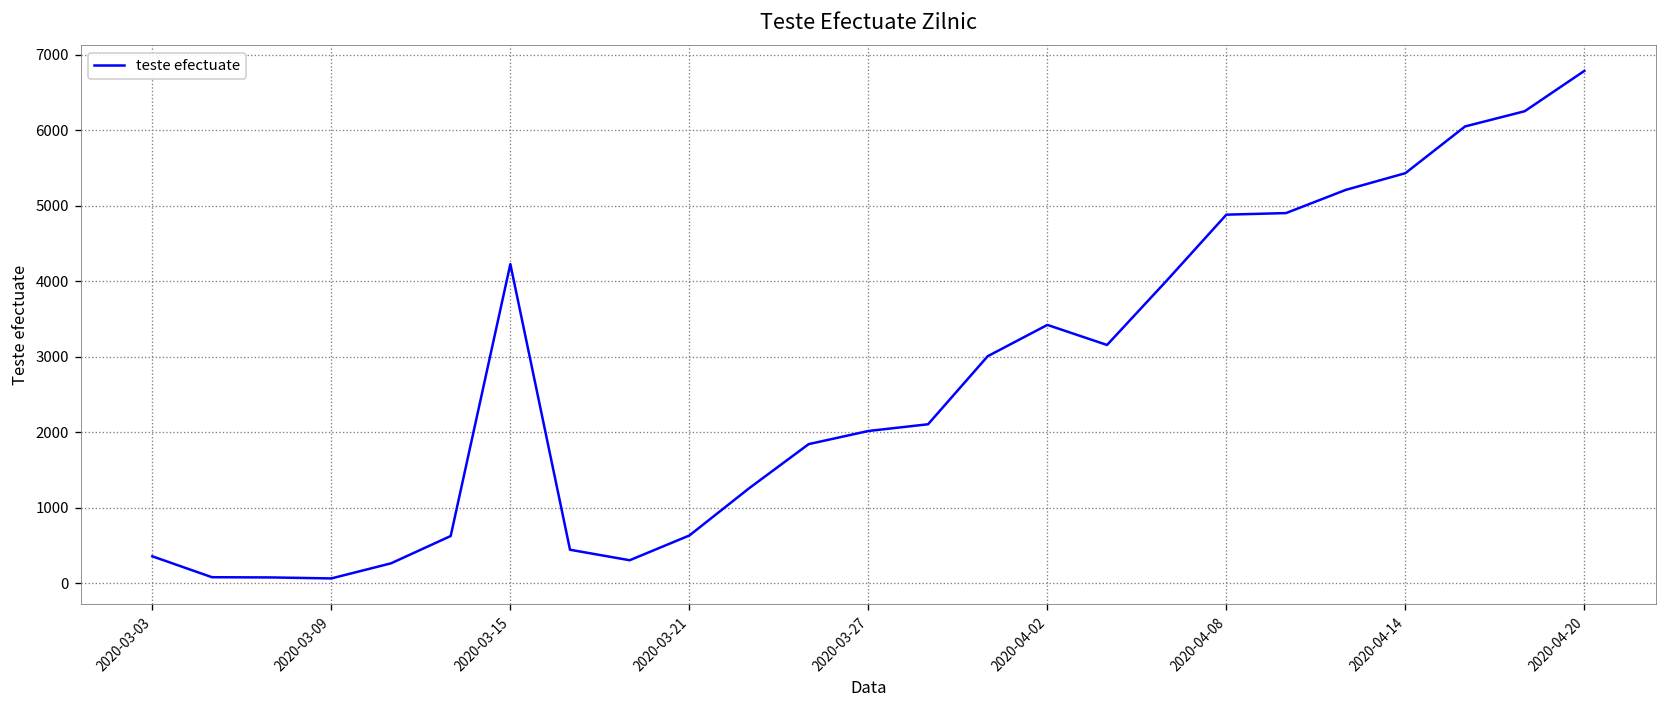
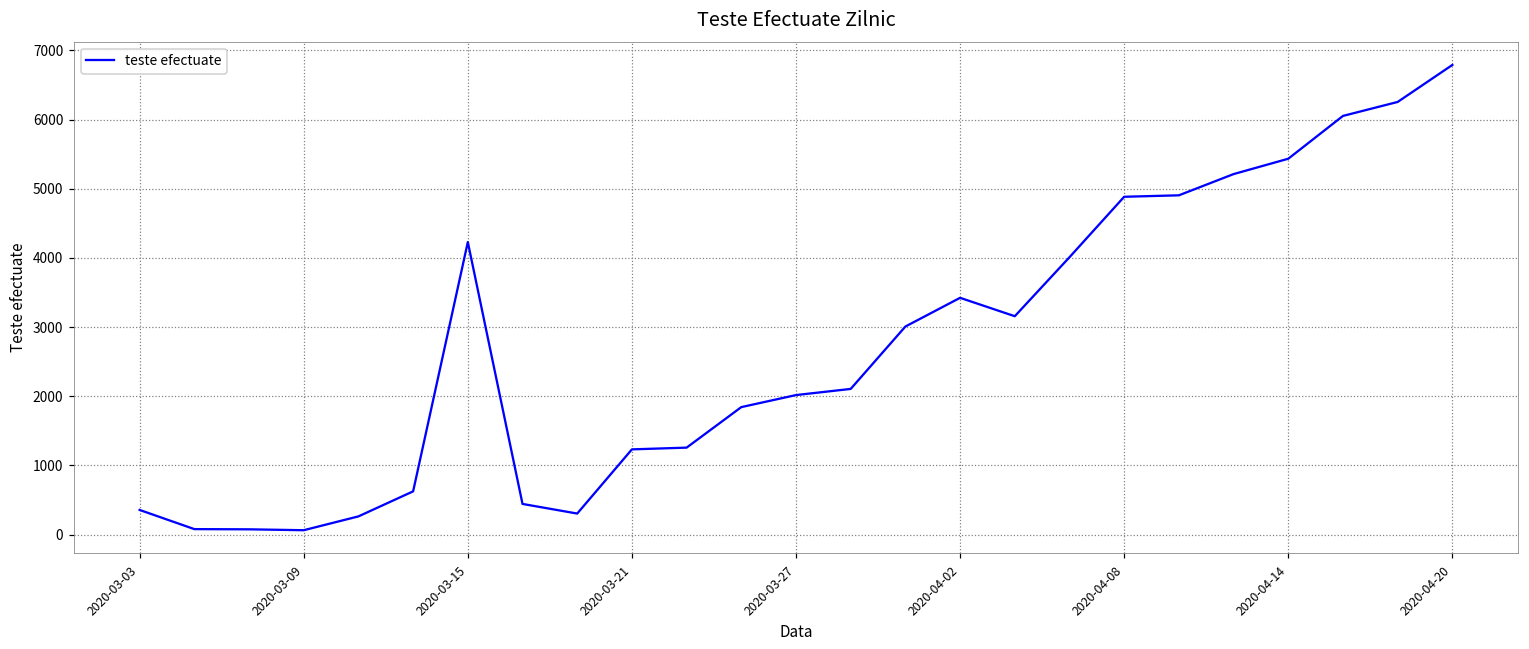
2020-03-21: 600 -> 1200
